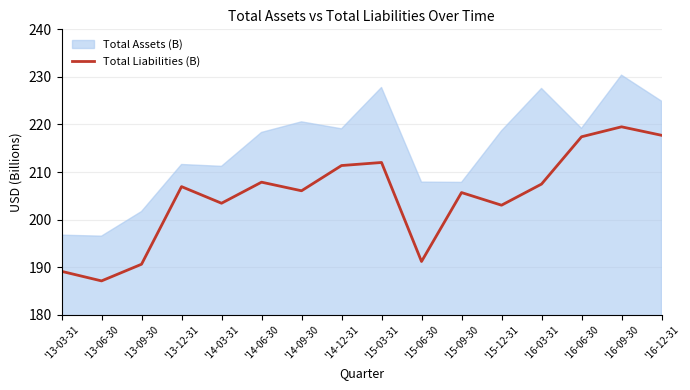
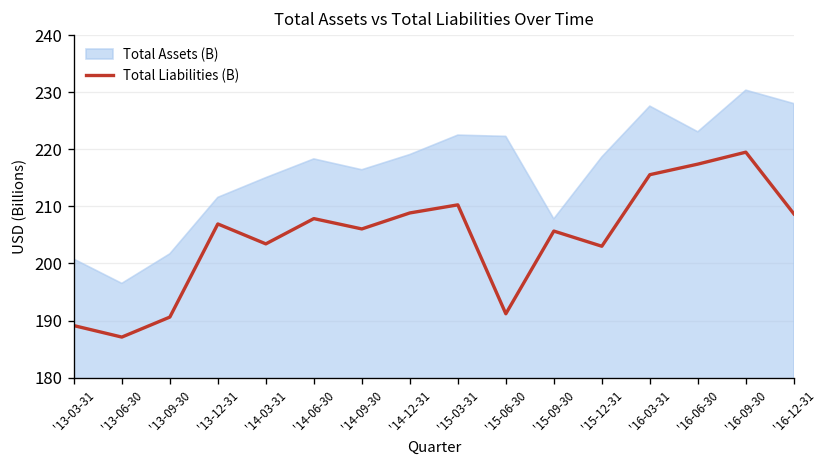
Total Assets (B), '13-03-31: 197 -> 201
Total Assets (B), '14-03-31: 211 -> 215
Total Assets (B), '14-09-30: 221 -> 216
Total Liabilities (B), '14-12-31: 211 -> 209
Total Liabilities (B), '15-03-31: 212 -> 210
Total Assets (B), '15-03-31: 228 -> 222
Total Assets (B), '15-06-30: 208 -> 222
Total Liabilities (B), '16-03-31: 207 -> 216
Total Assets (B), '16-06-30: 219 -> 223
Total Liabilities (B), '16-12-31: 218 -> 209
Total Assets (B), '16-12-31: 225 -> 228
